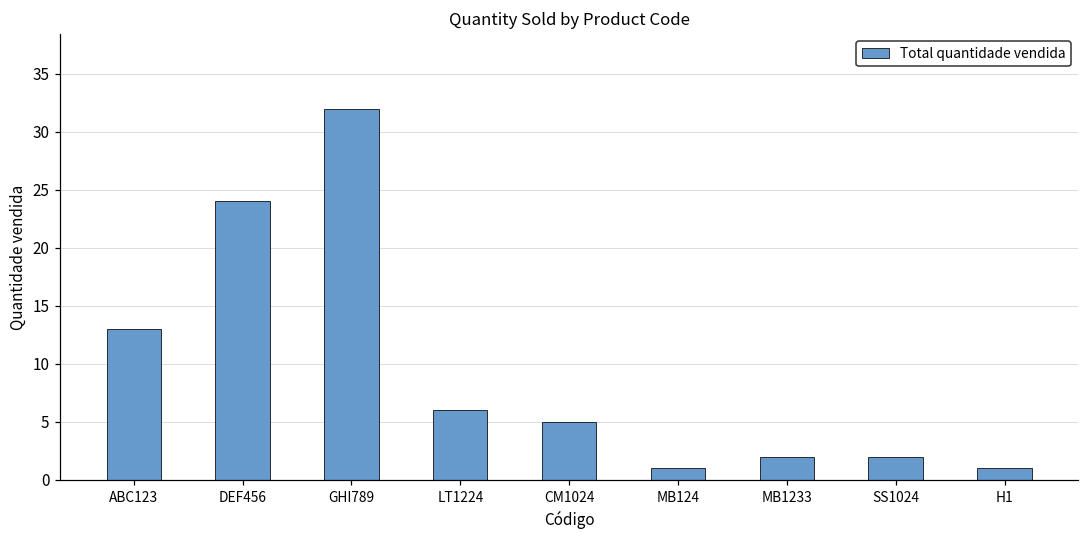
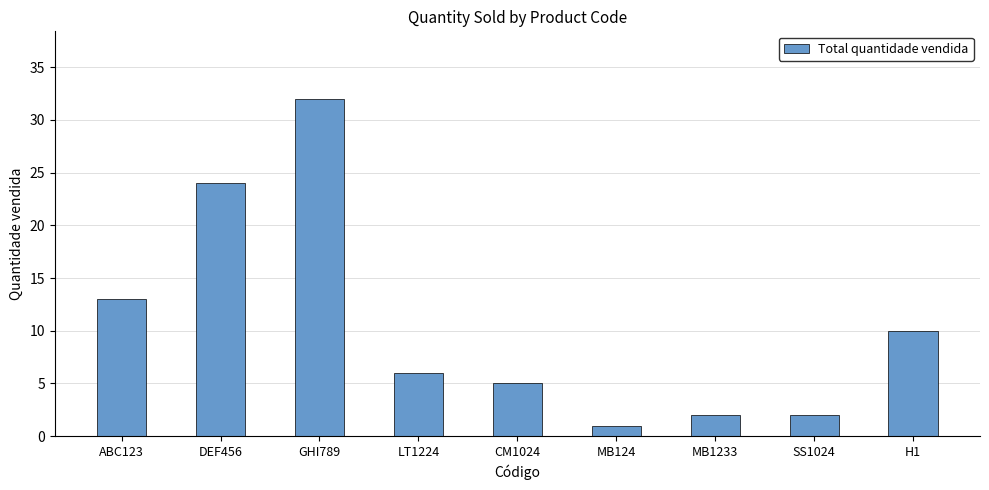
H1: 1 -> 10
